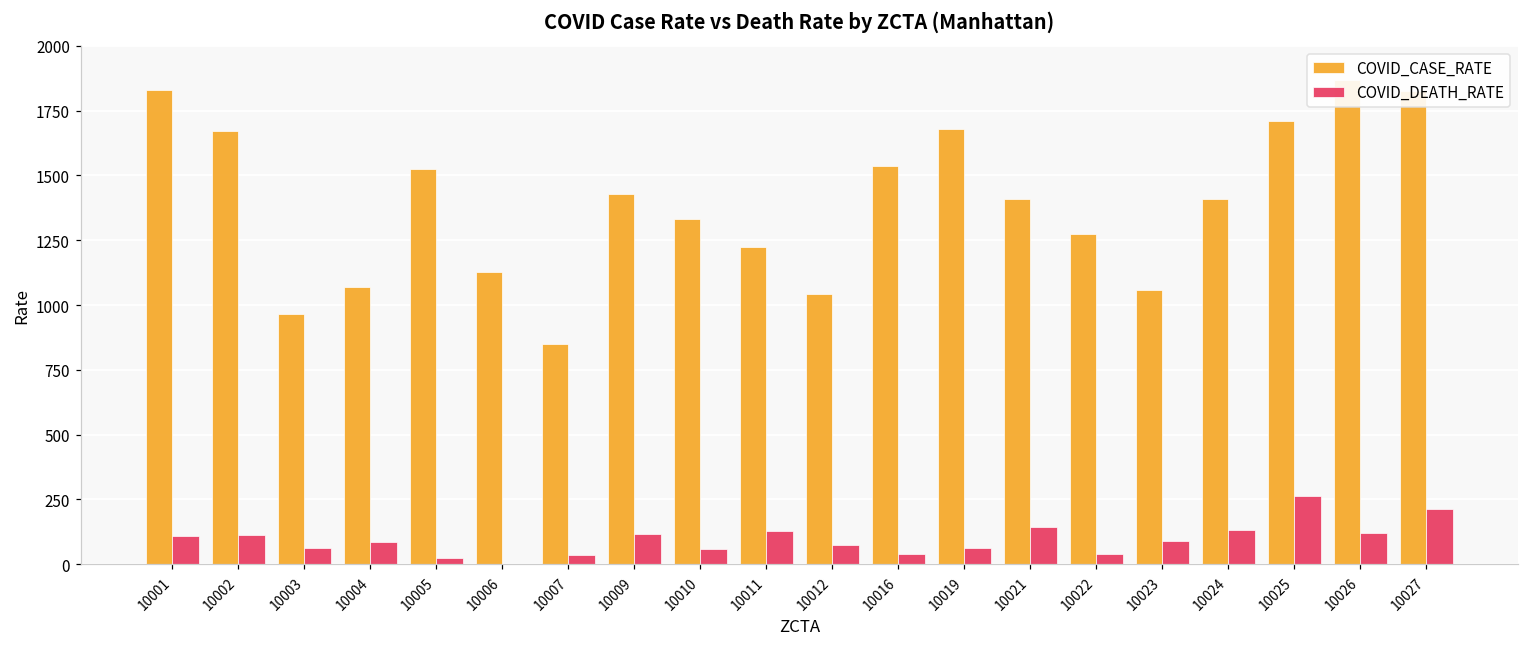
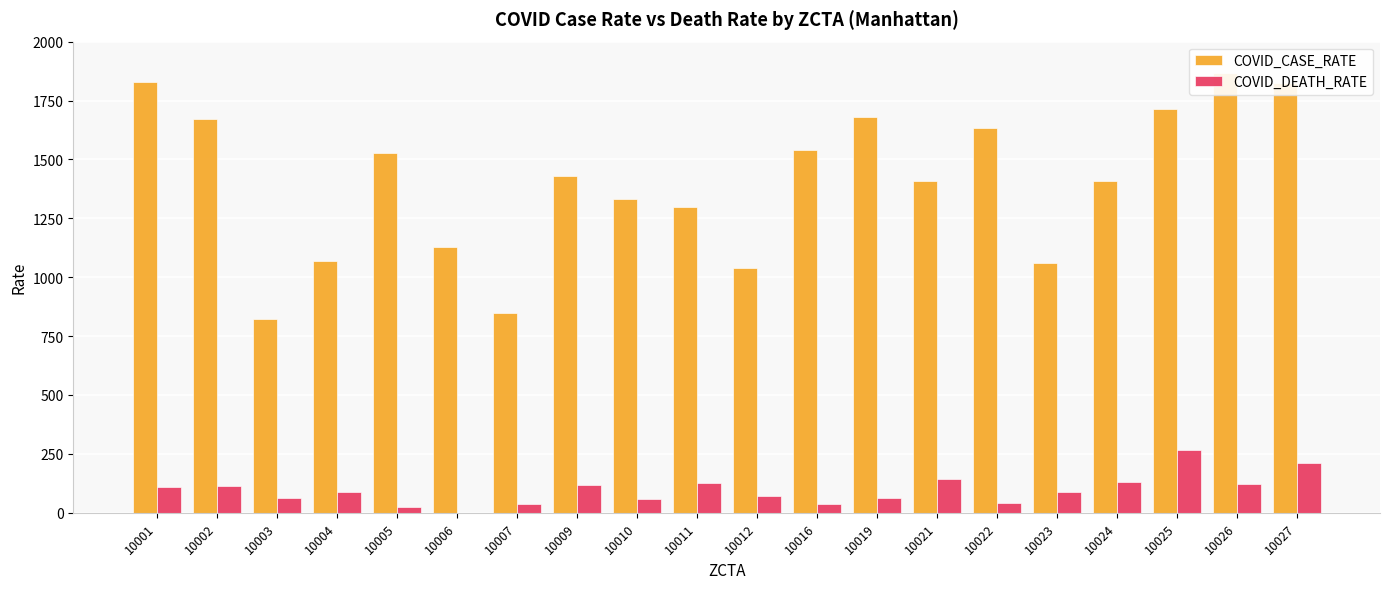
COVID_CASE_RATE, 10003: 960 -> 820
COVID_CASE_RATE, 10011: 1220 -> 1300
COVID_CASE_RATE, 10022: 1280 -> 1630
